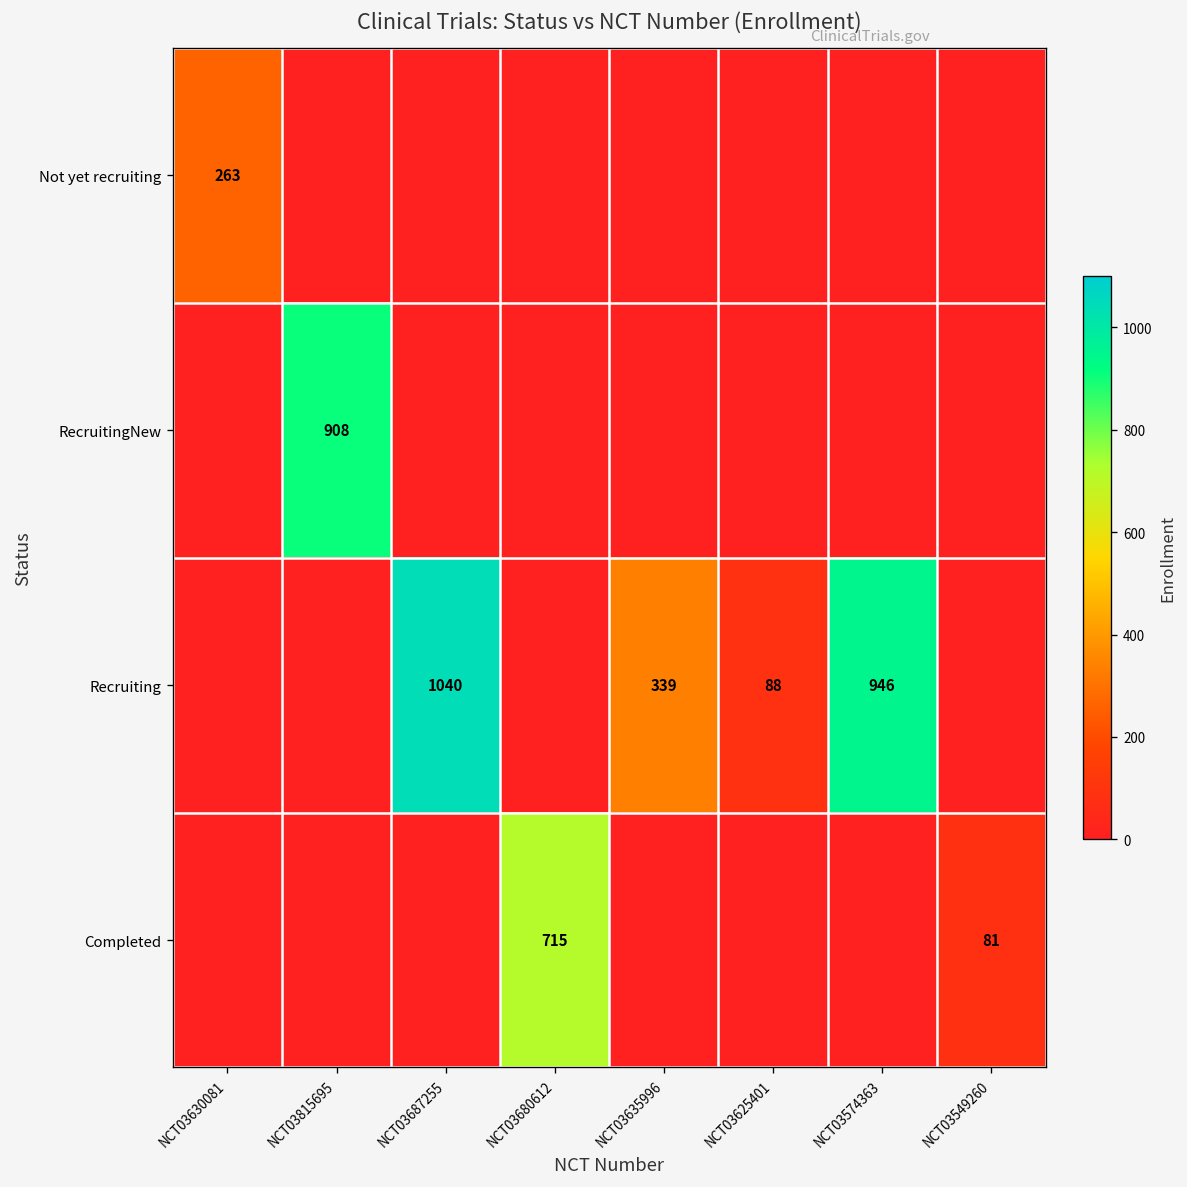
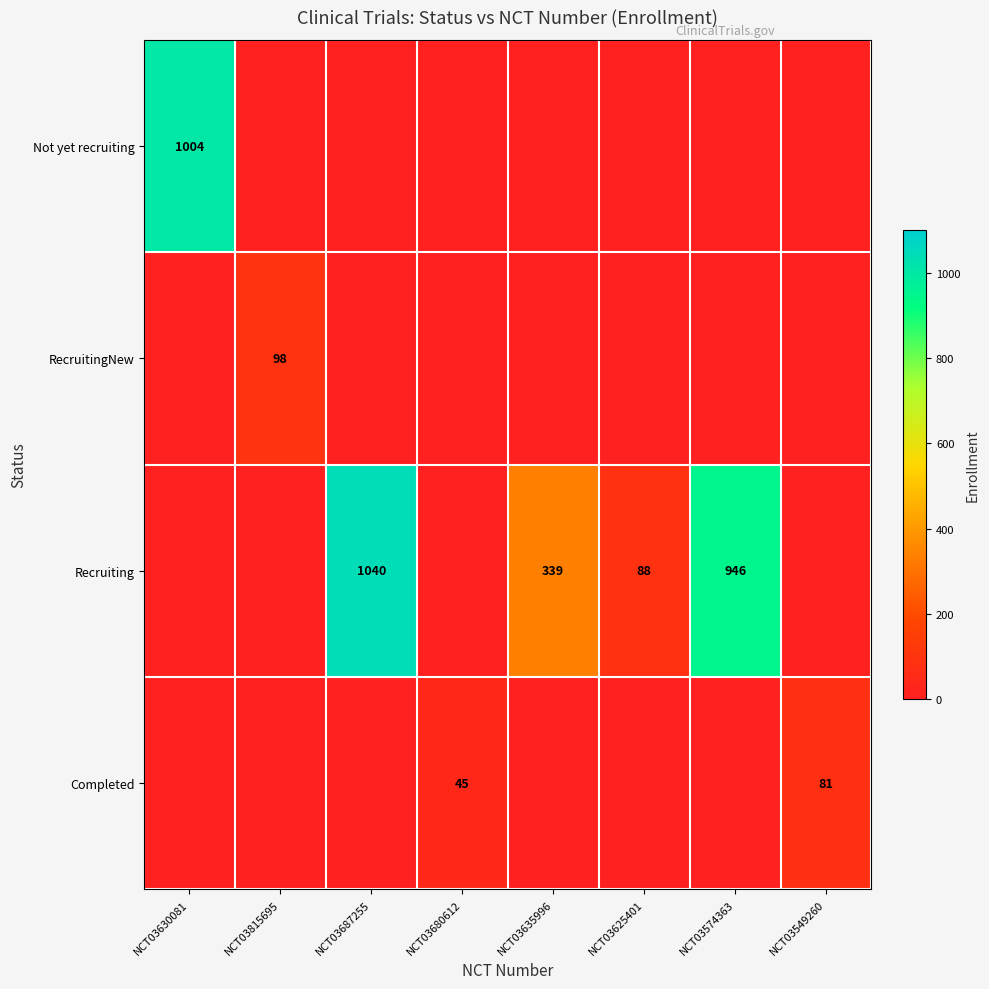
Not yet recruiting, NCT03630081: 263 -> 1004
RecruitingNew, NCT03815695: 908 -> 98
Completed, NCT03680612: 715 -> 45
